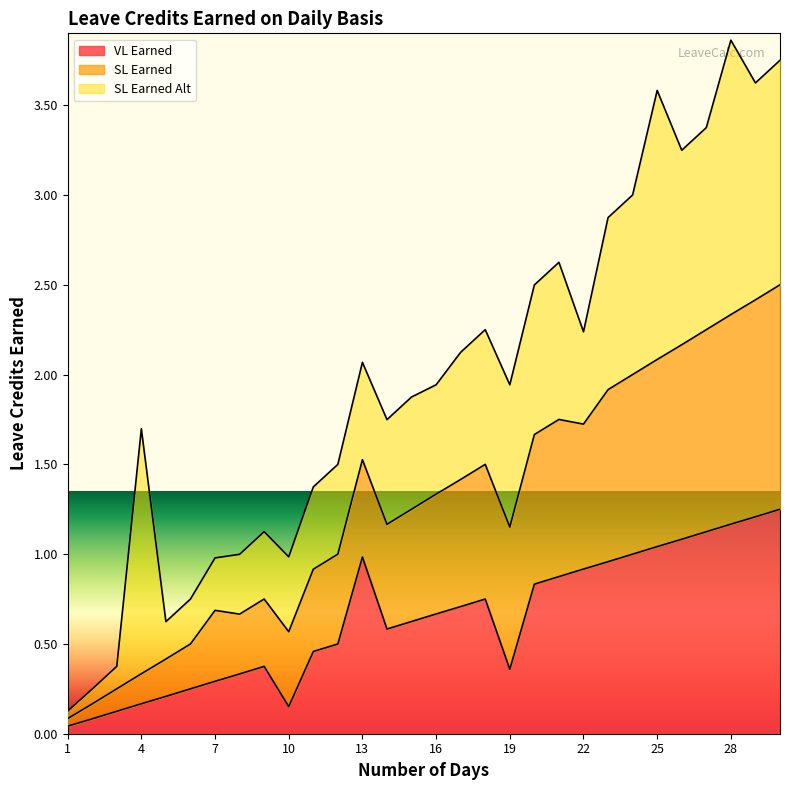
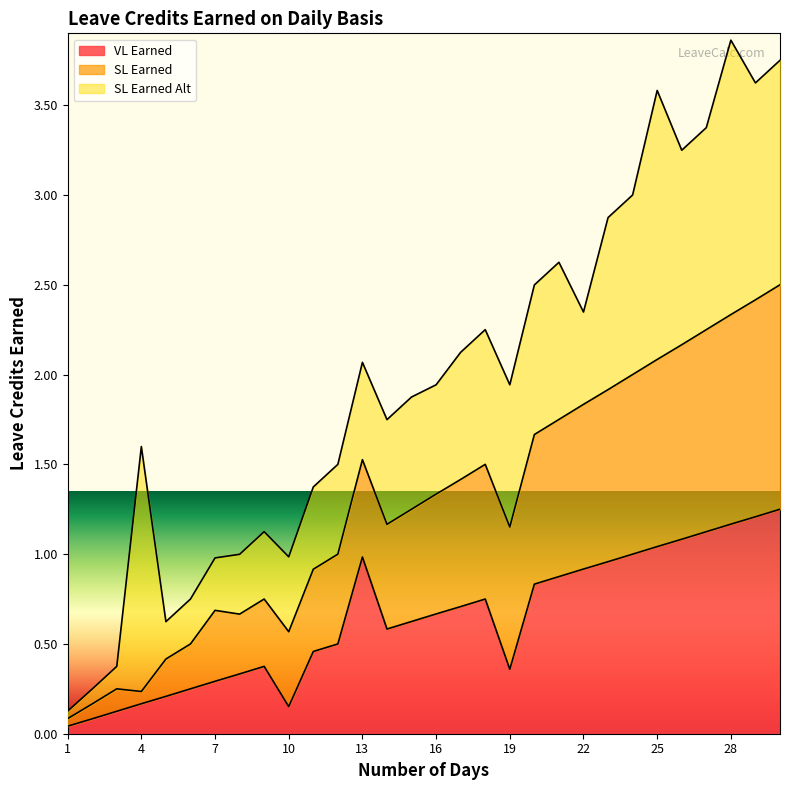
SL Earned, 4: 0.17 -> 0.07
SL Earned, 22: 0.81 -> 0.92
